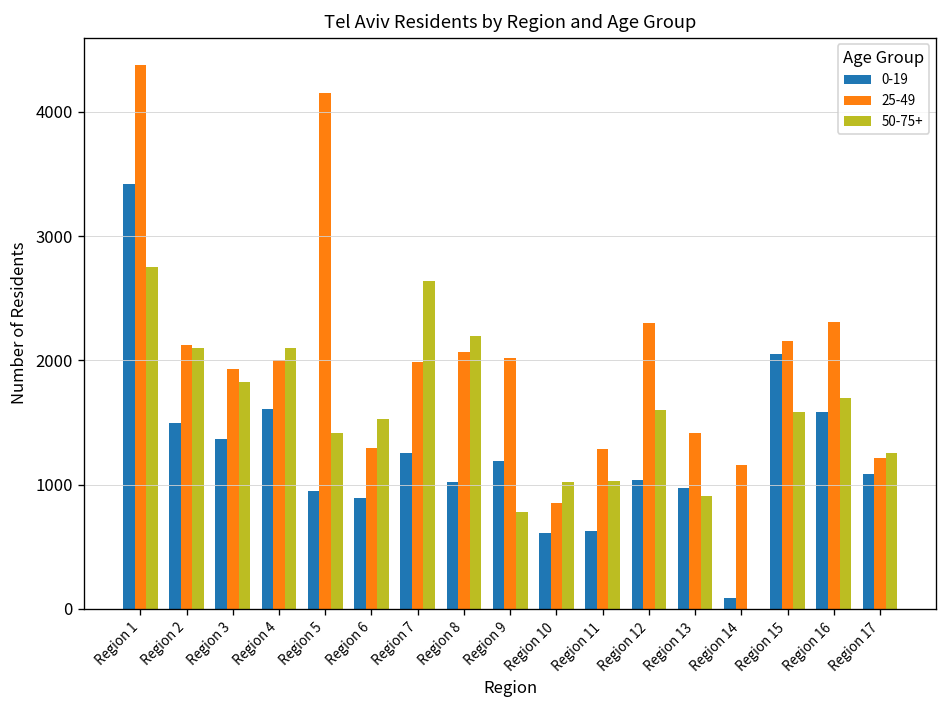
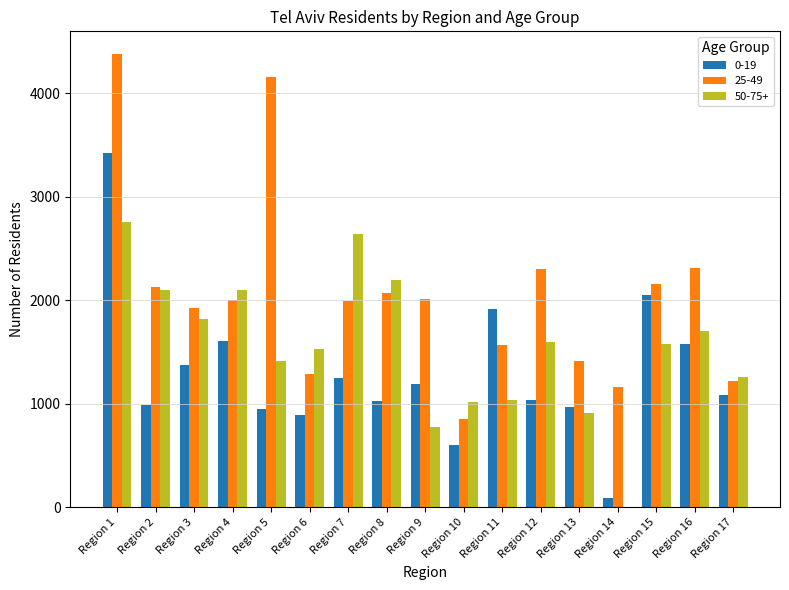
0-19, Region 2: 1490 -> 990
0-19, Region 11: 630 -> 1910
25-49, Region 11: 1290 -> 1570
